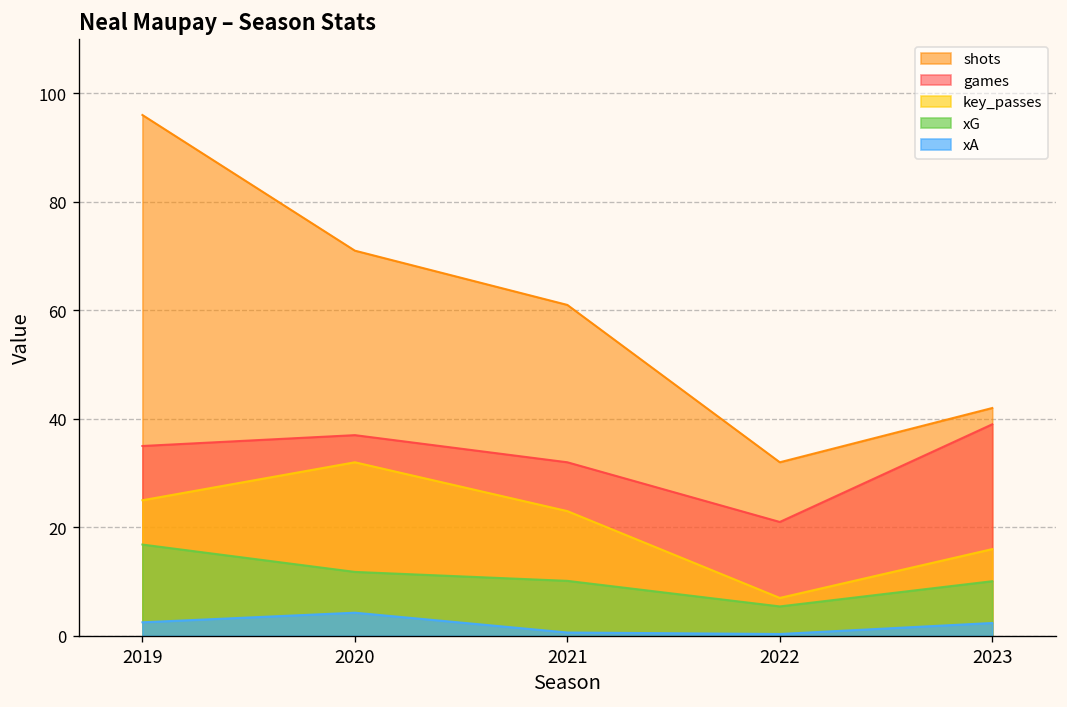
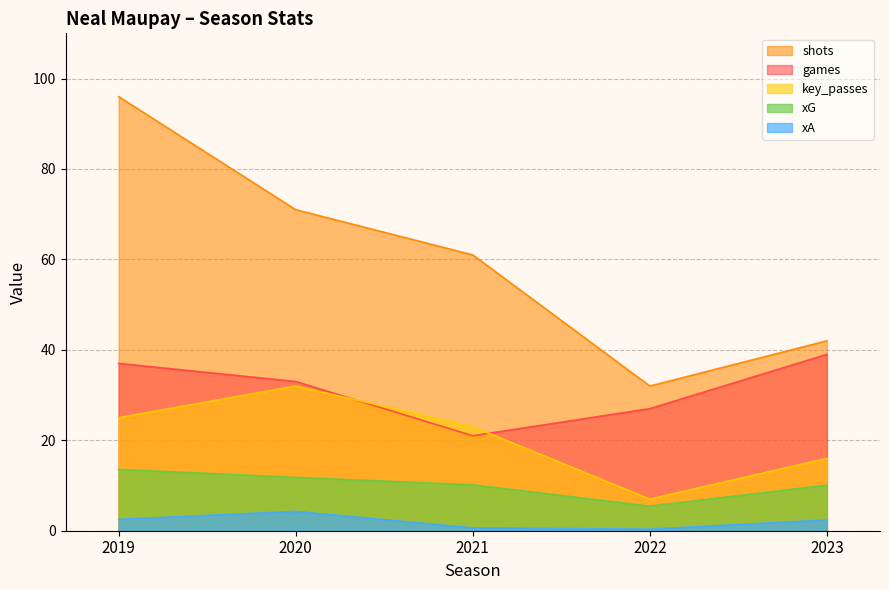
games, 2019: 35 -> 37
xG, 2019: 17 -> 14
games, 2020: 37 -> 33
games, 2021: 32 -> 21
games, 2022: 21 -> 27
